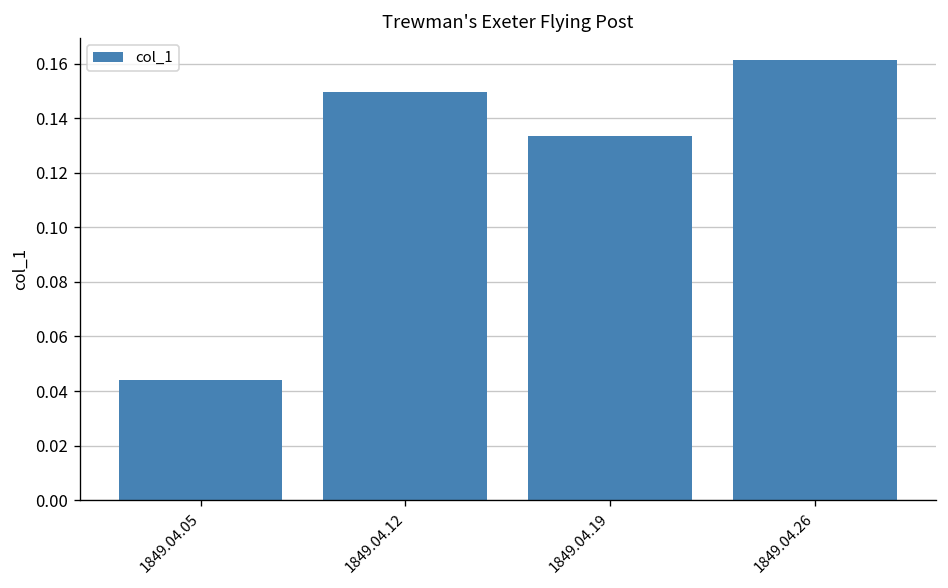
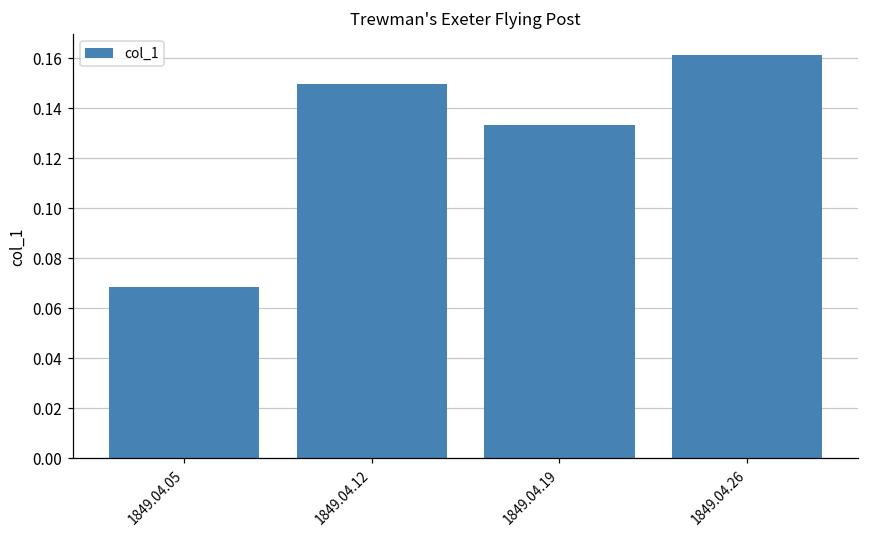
1849.04.05: 0.044 -> 0.069
